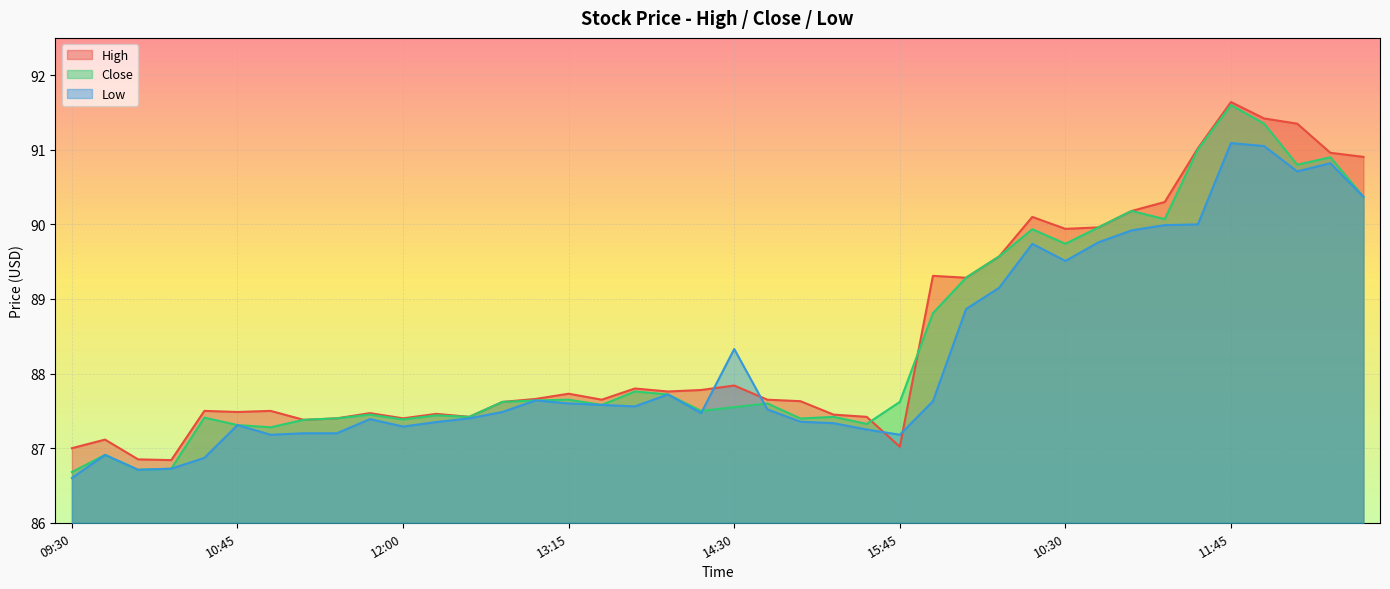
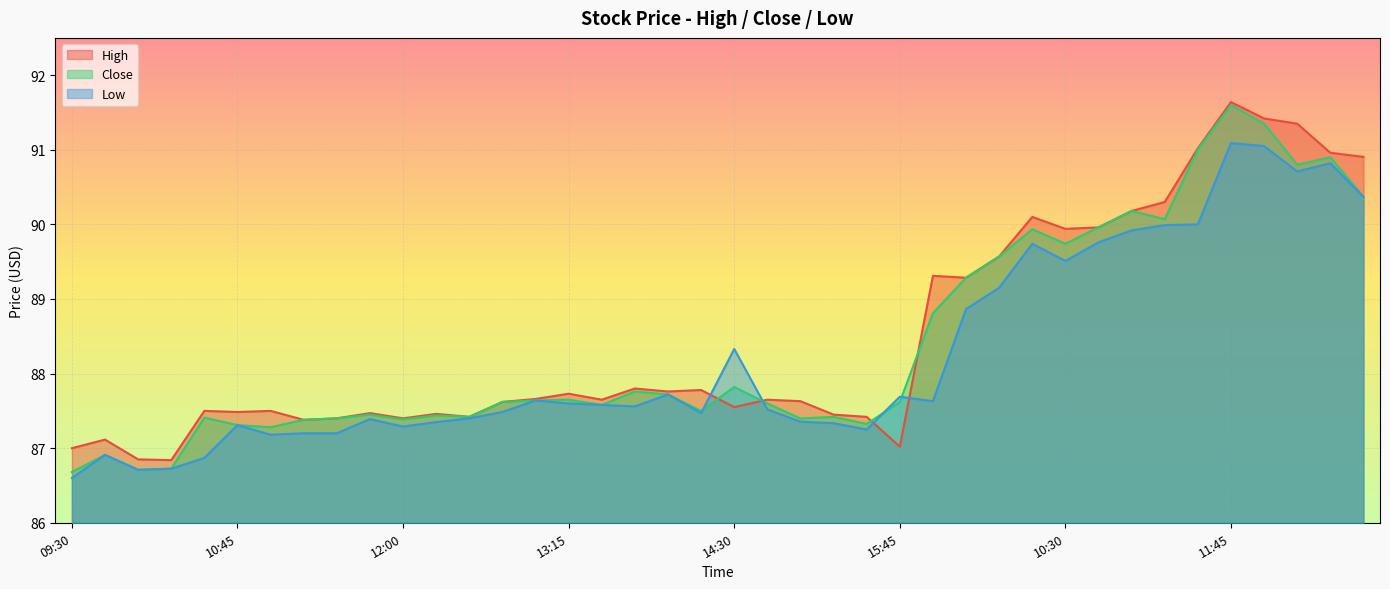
High, 14:30: 87.8 -> 87.6
Close, 14:30: 87.6 -> 87.8
Low, 15:45: 87.2 -> 87.7
